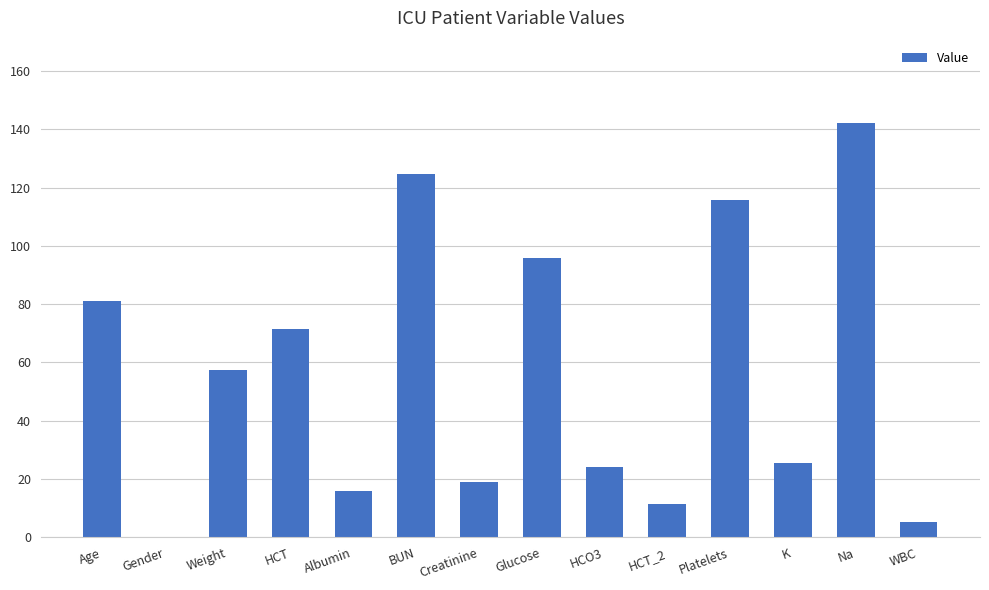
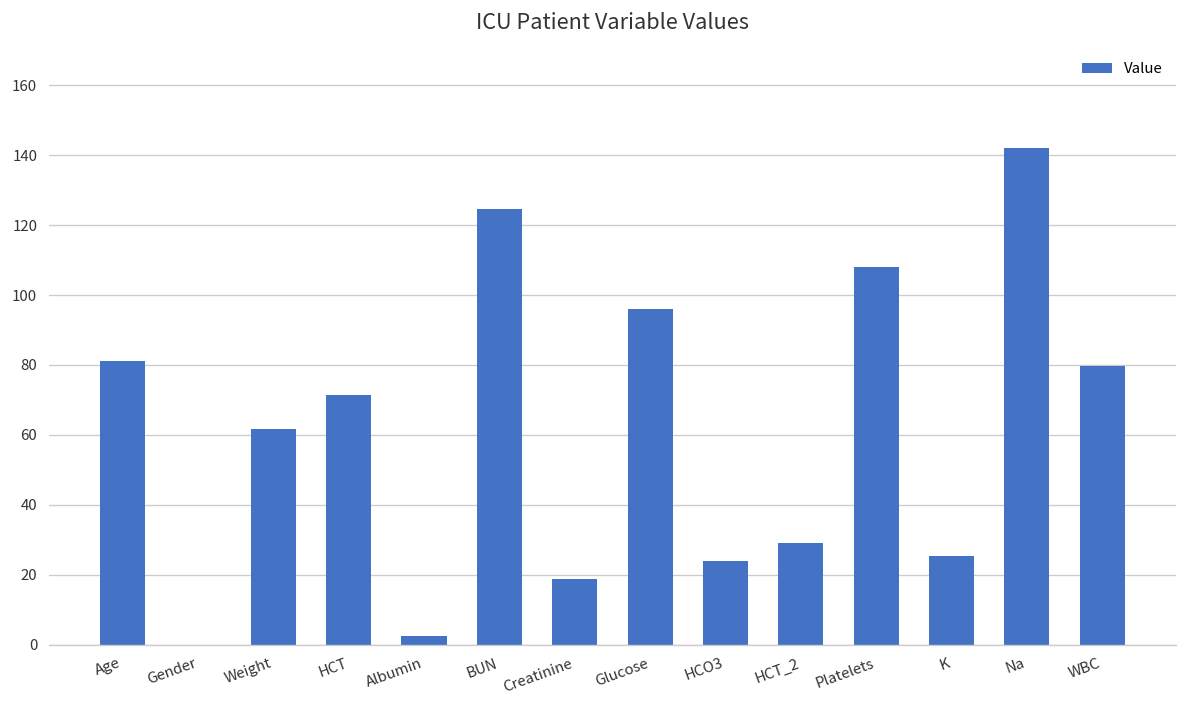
Weight: 57 -> 62
Albumin: 16 -> 3
HCT_2: 12 -> 29
Platelets: 116 -> 108
WBC: 5 -> 80
